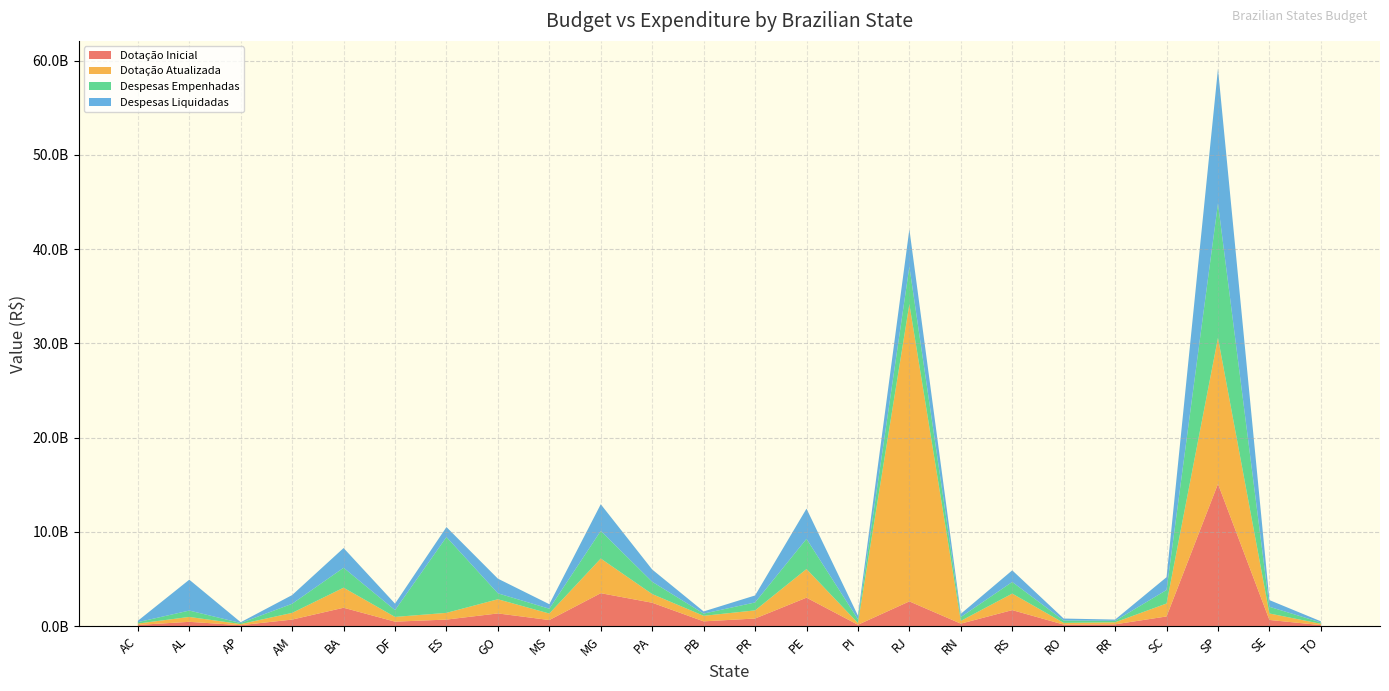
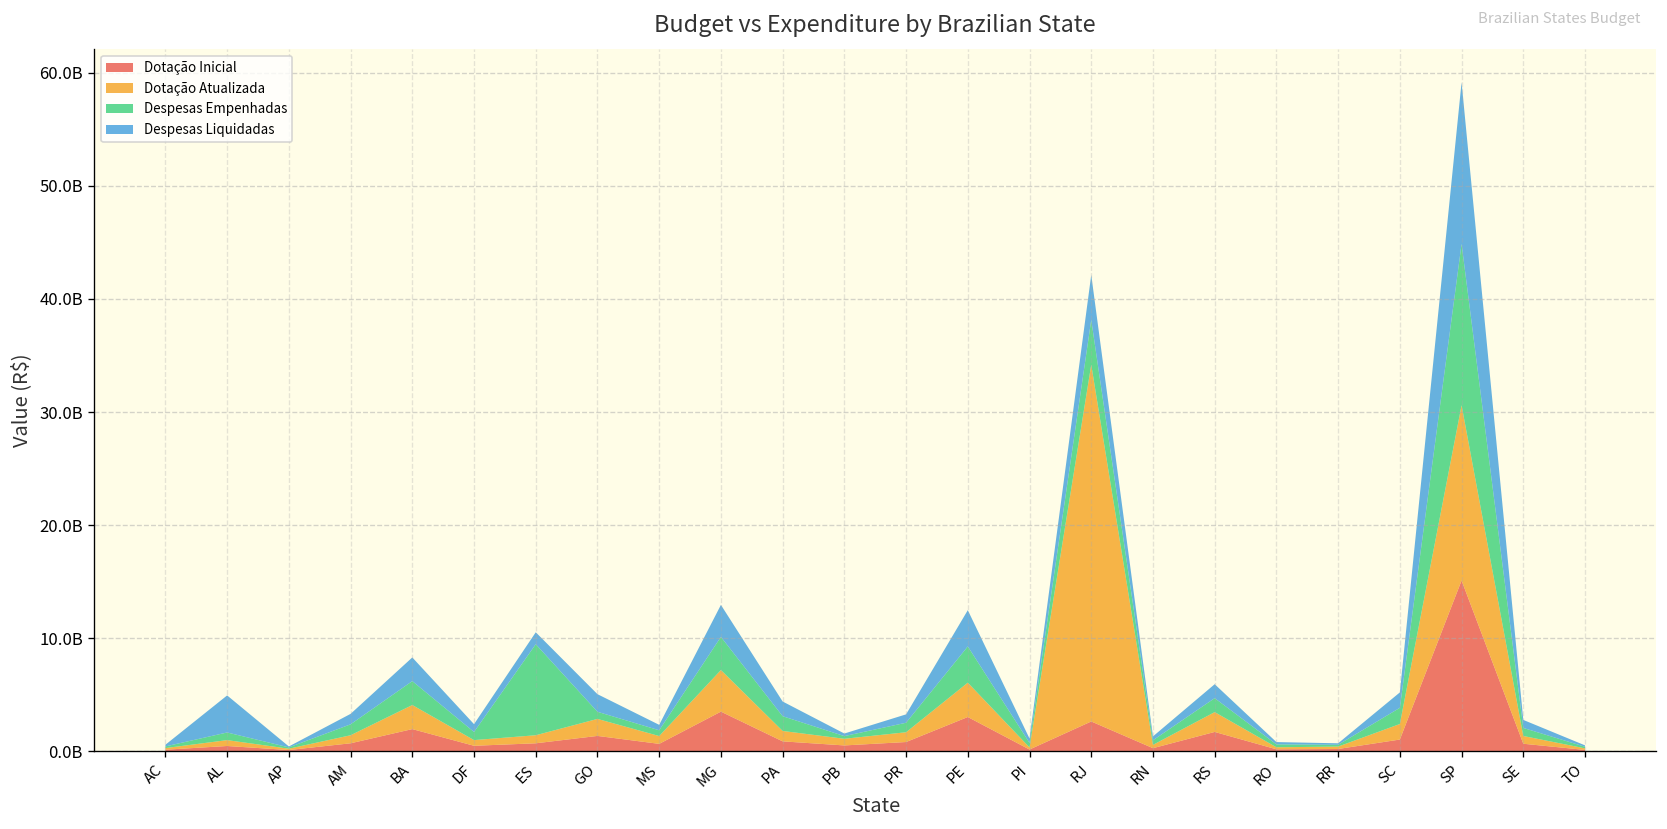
Dotação Inicial, PA: 2000000000 -> 1000000000
